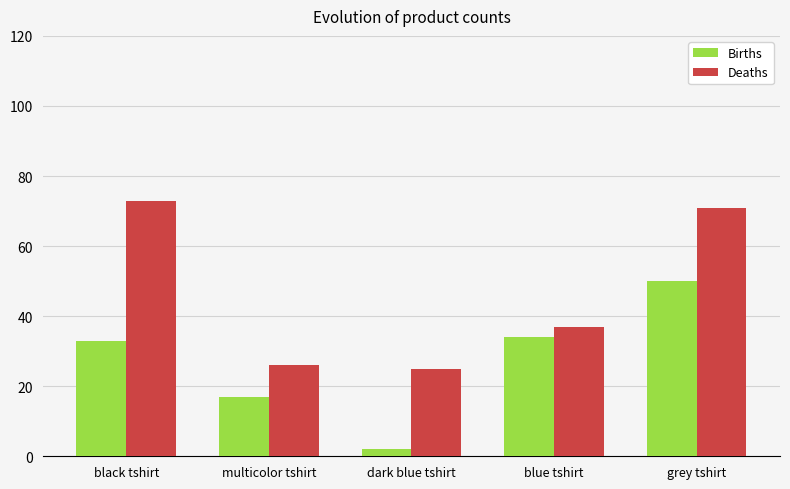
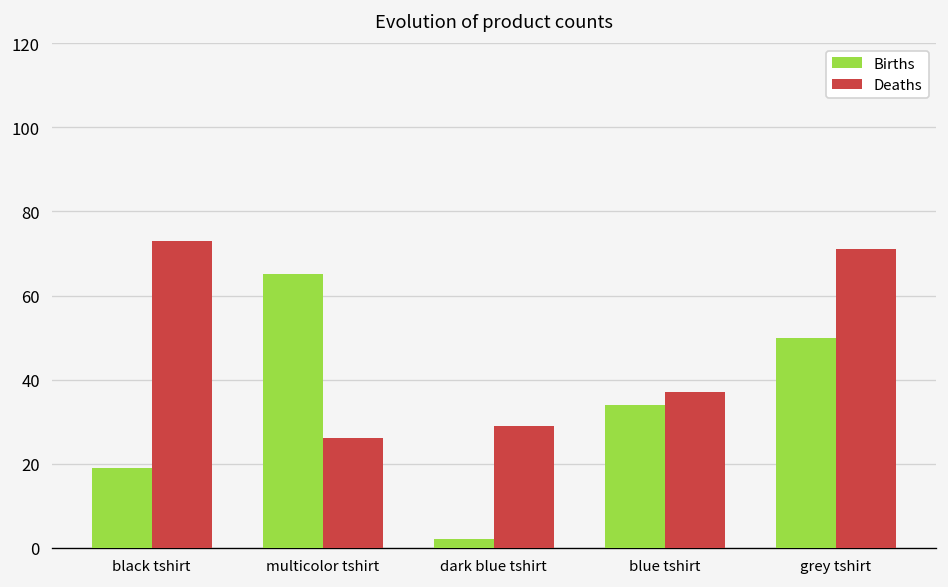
Births, black tshirt: 33 -> 19
Births, multicolor tshirt: 17 -> 65
Deaths, dark blue tshirt: 25 -> 29
